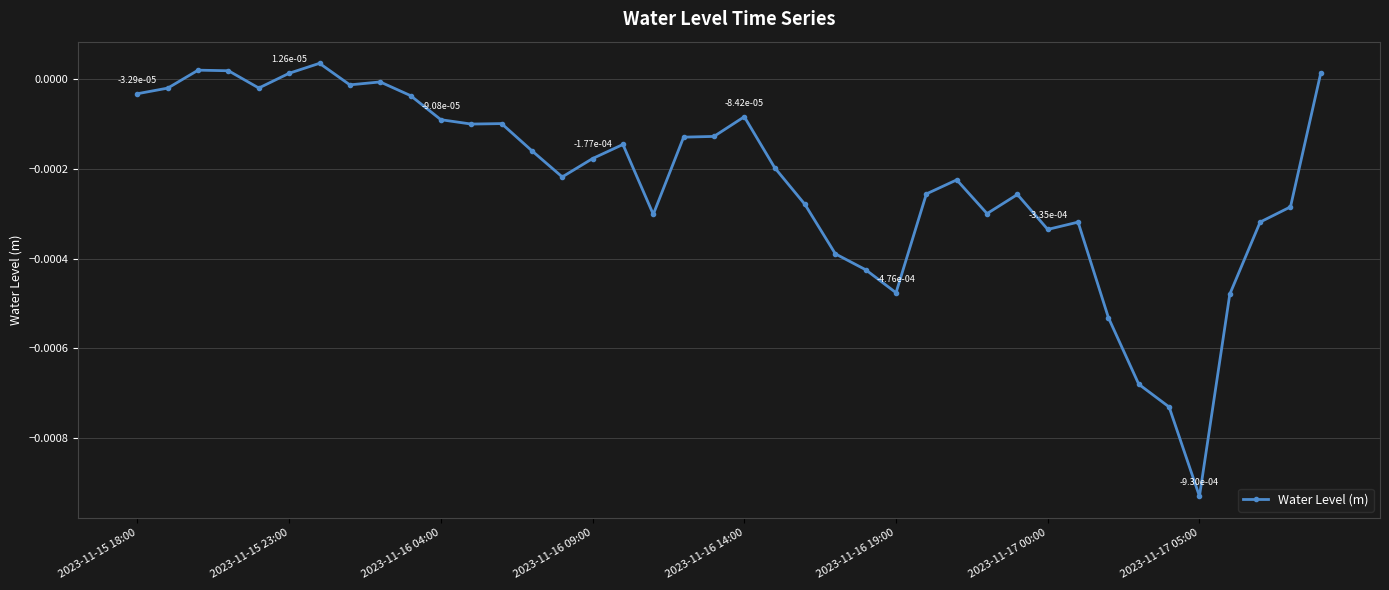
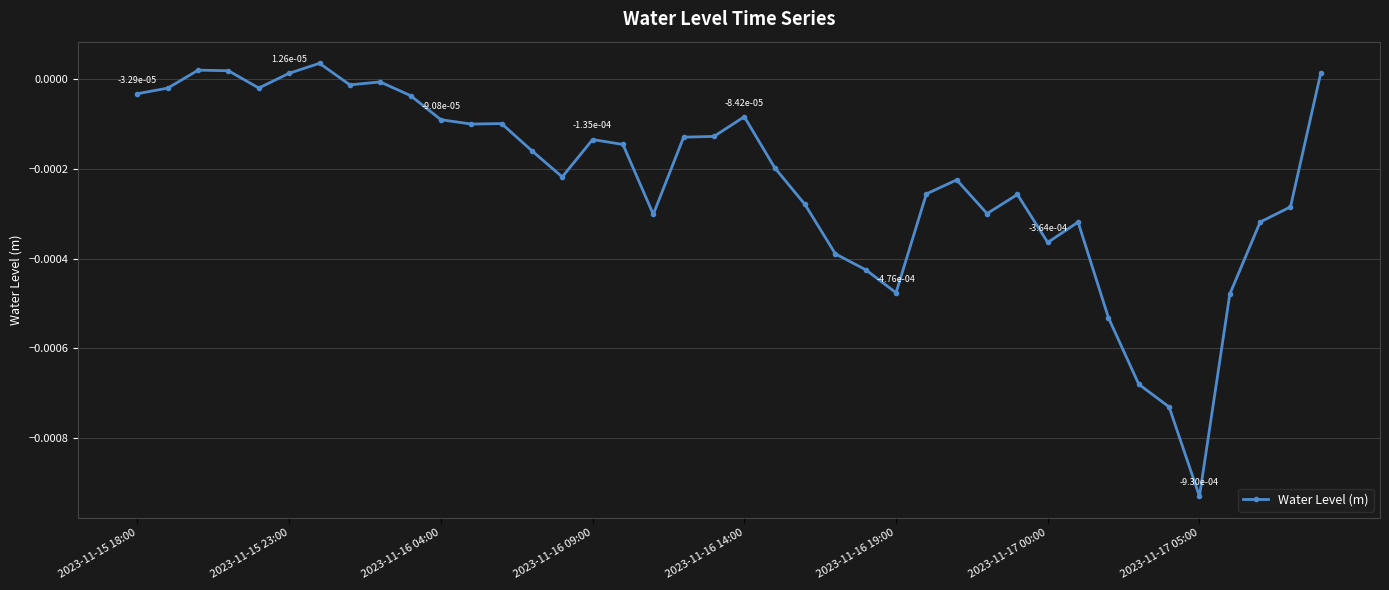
2023-11-16 09:00: -1.77e-04 -> -1.35e-04
2023-11-17 00:00: -3.35e-04 -> -3.64e-04
